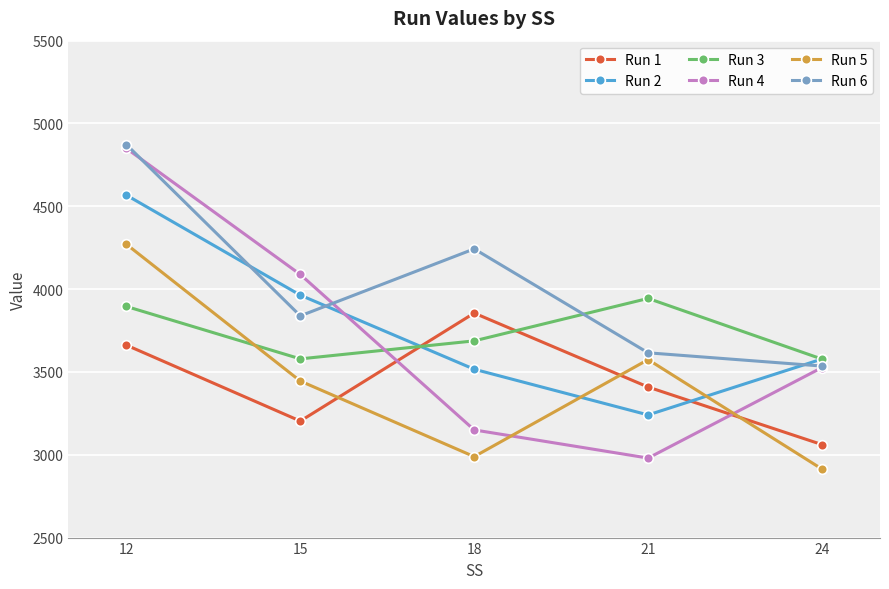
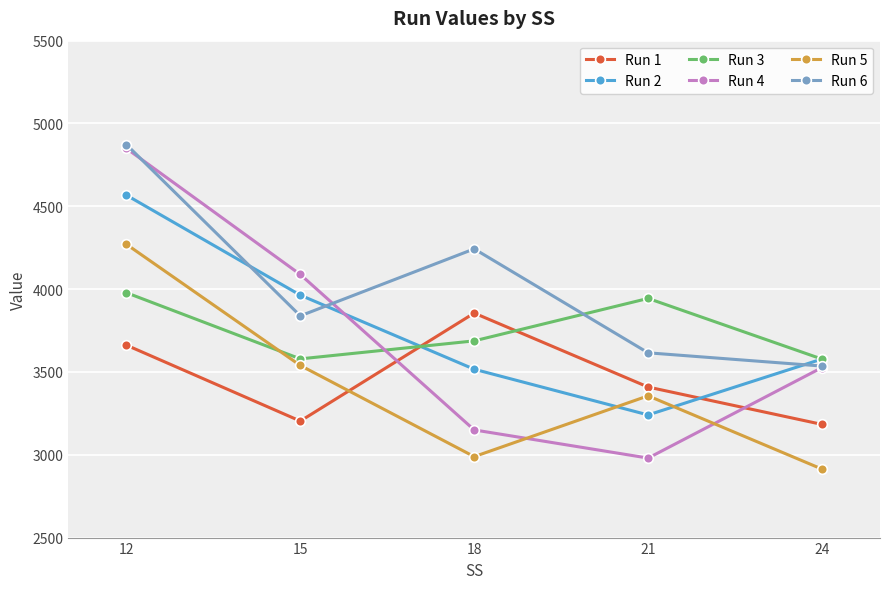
Run 3, 12: 3900 -> 3980
Run 5, 15: 3450 -> 3540
Run 5, 21: 3570 -> 3360
Run 1, 24: 3060 -> 3180
